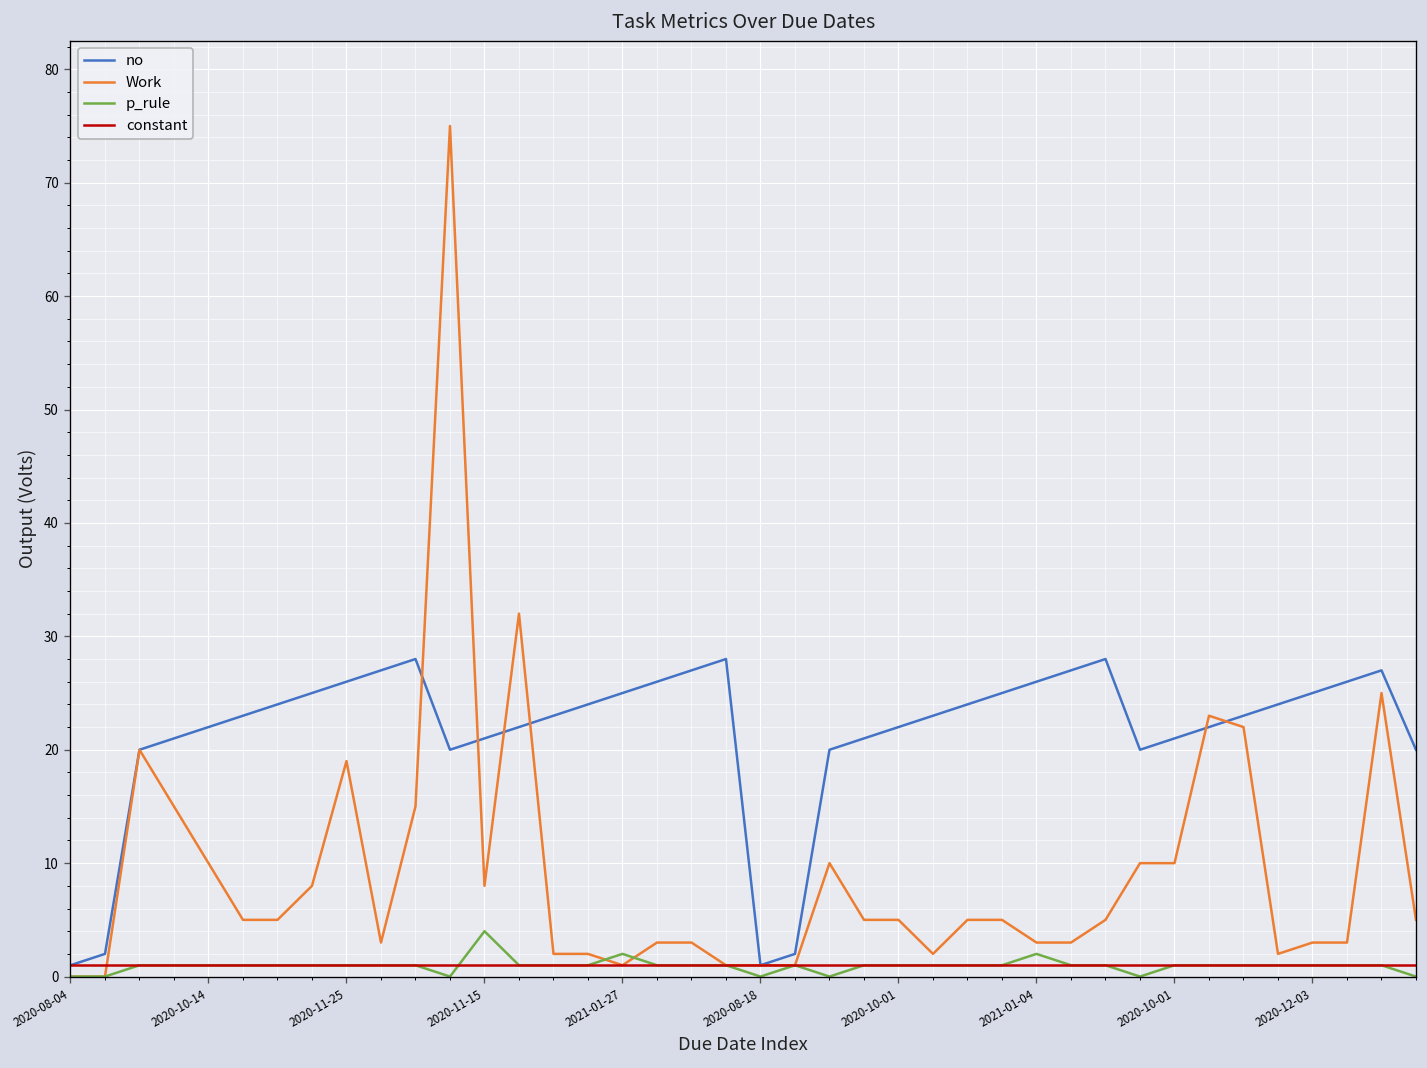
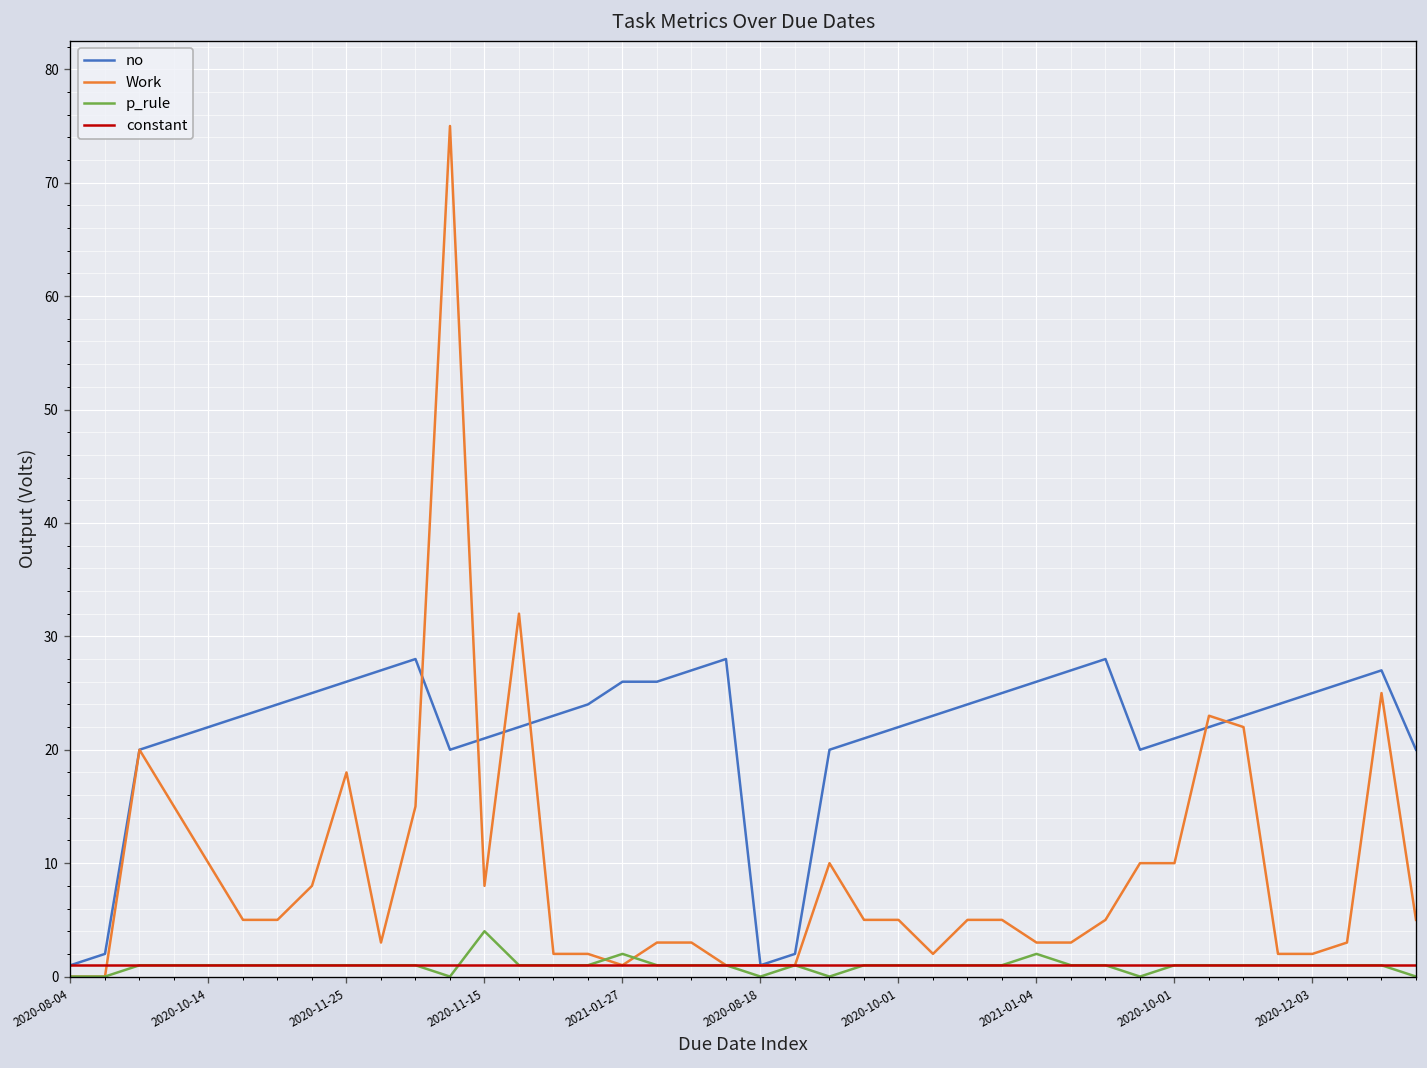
Work, 2020-11-25: 19 -> 18
no, 2021-01-27: 25 -> 26
Work, 2020-12-03: 3 -> 2
